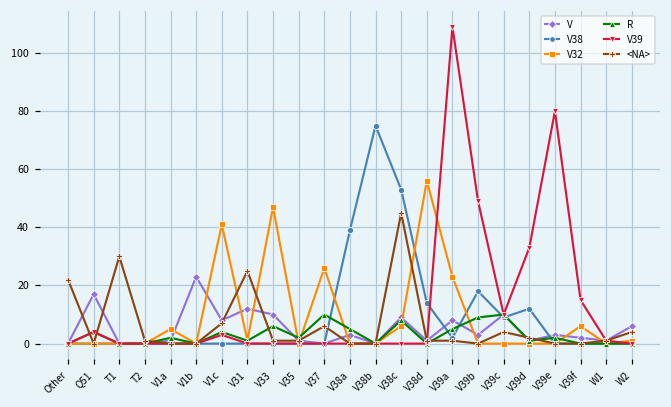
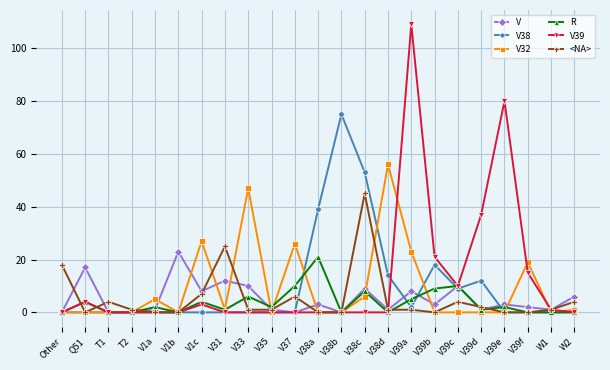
<NA>, Other: 22 -> 18
<NA>, T1: 30 -> 4
V32, V1c: 41 -> 27
R, V38a: 5 -> 21
V39, V39b: 49 -> 21
V39, V39d: 33 -> 37
V32, V39f: 6 -> 19
